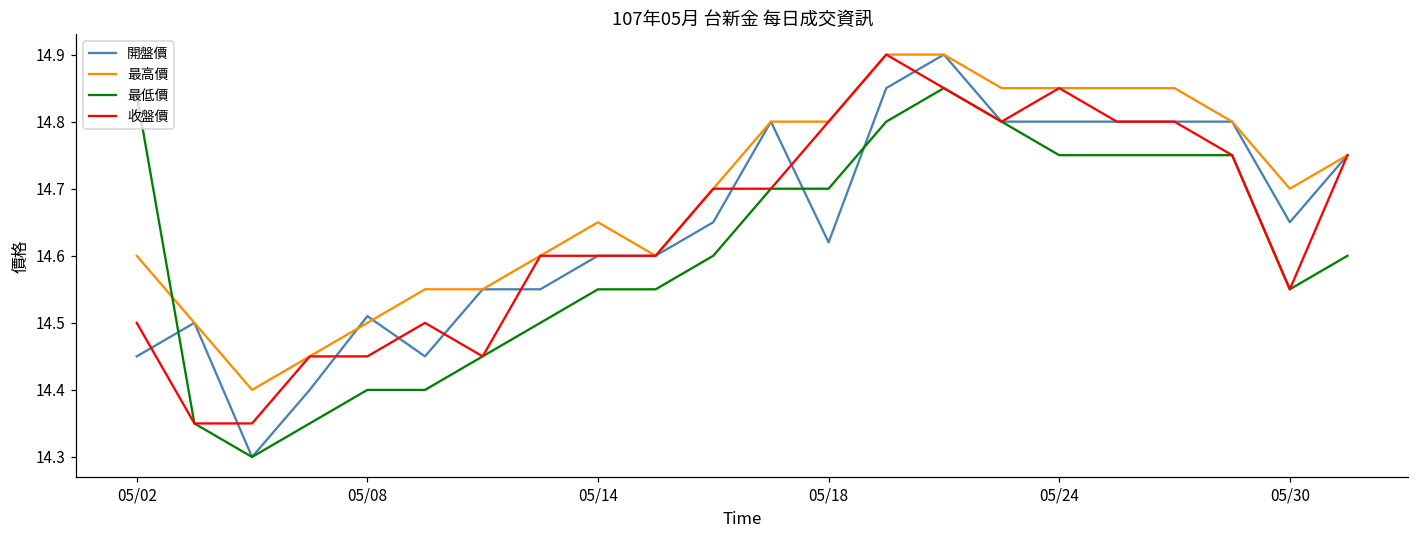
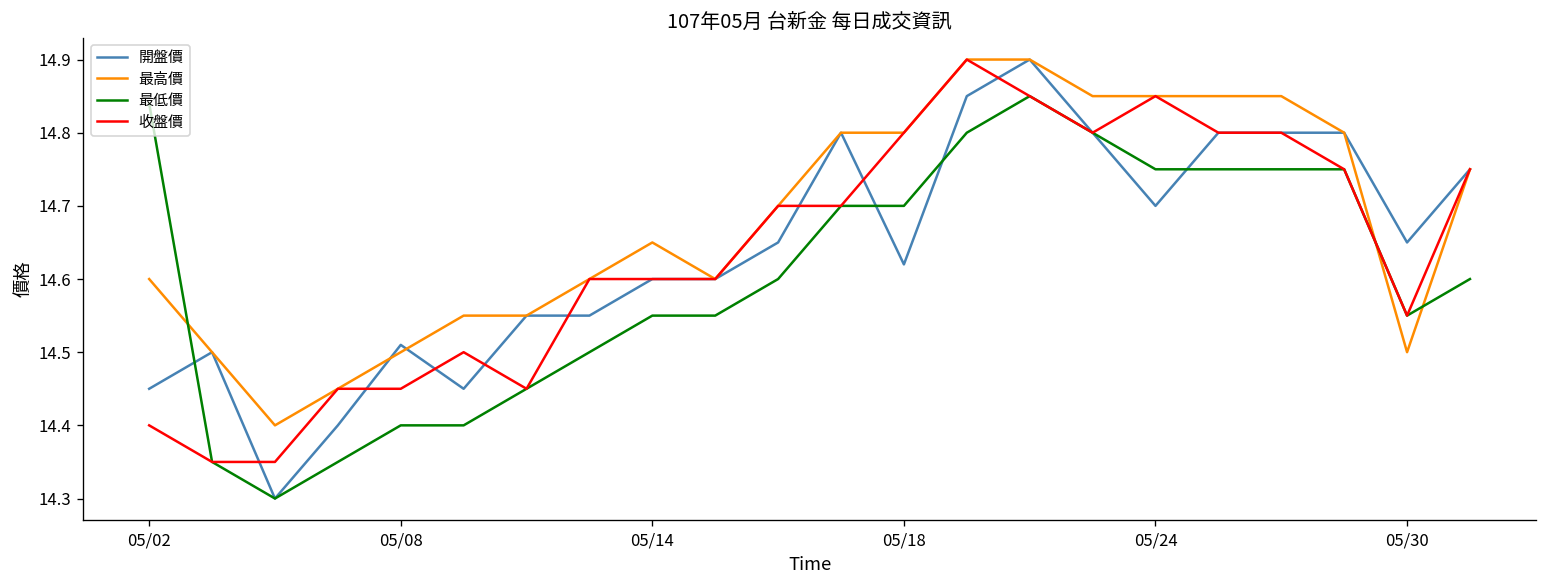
收盤價, 05/02: 14.5 -> 14.4
開盤價, 05/24: 14.8 -> 14.7
最高價, 05/30: 14.7 -> 14.5
